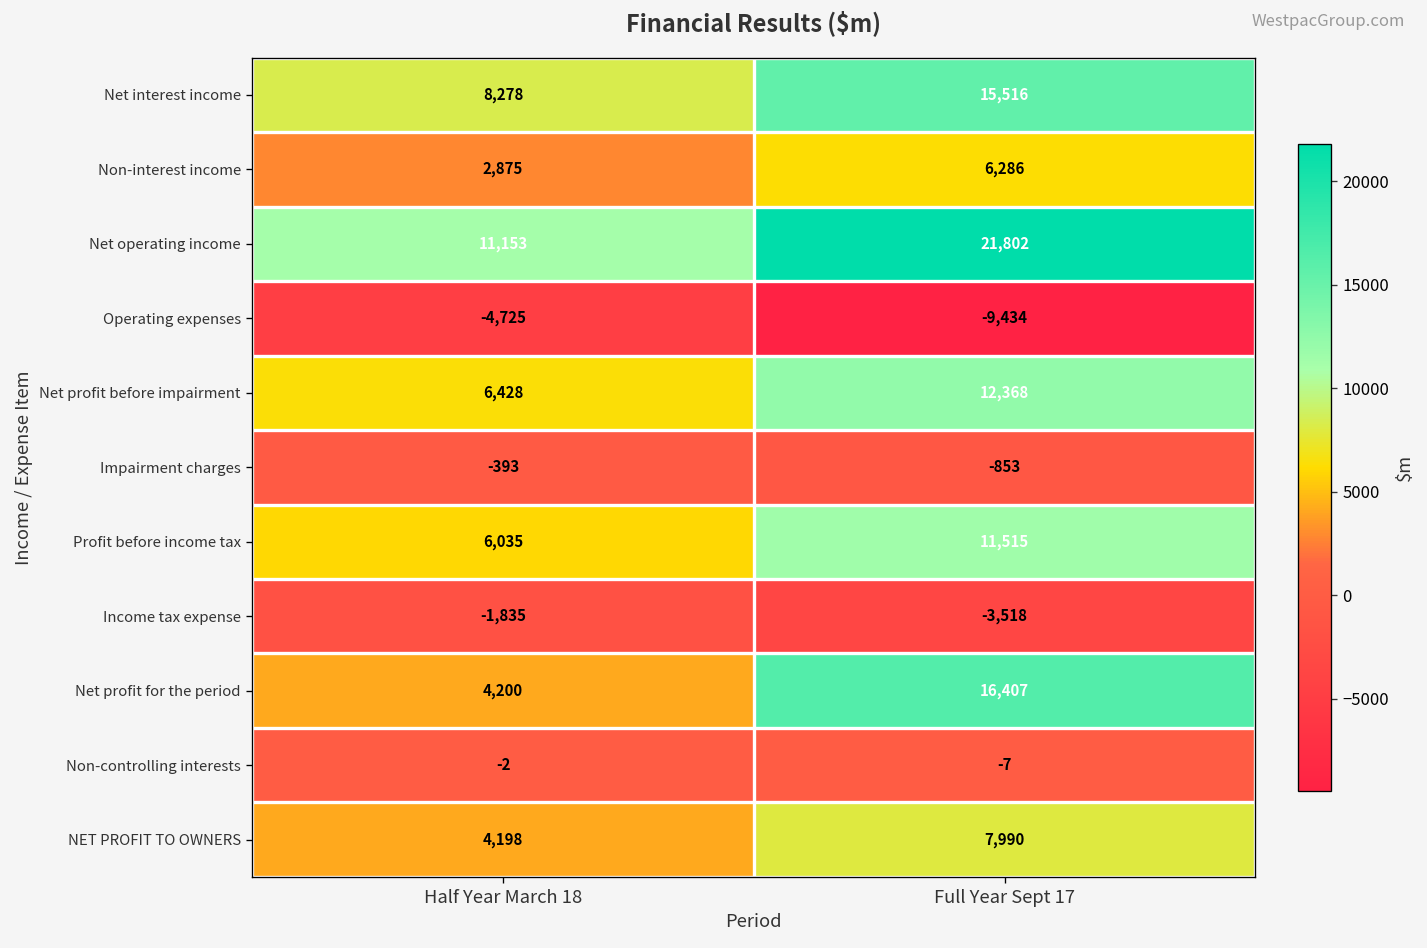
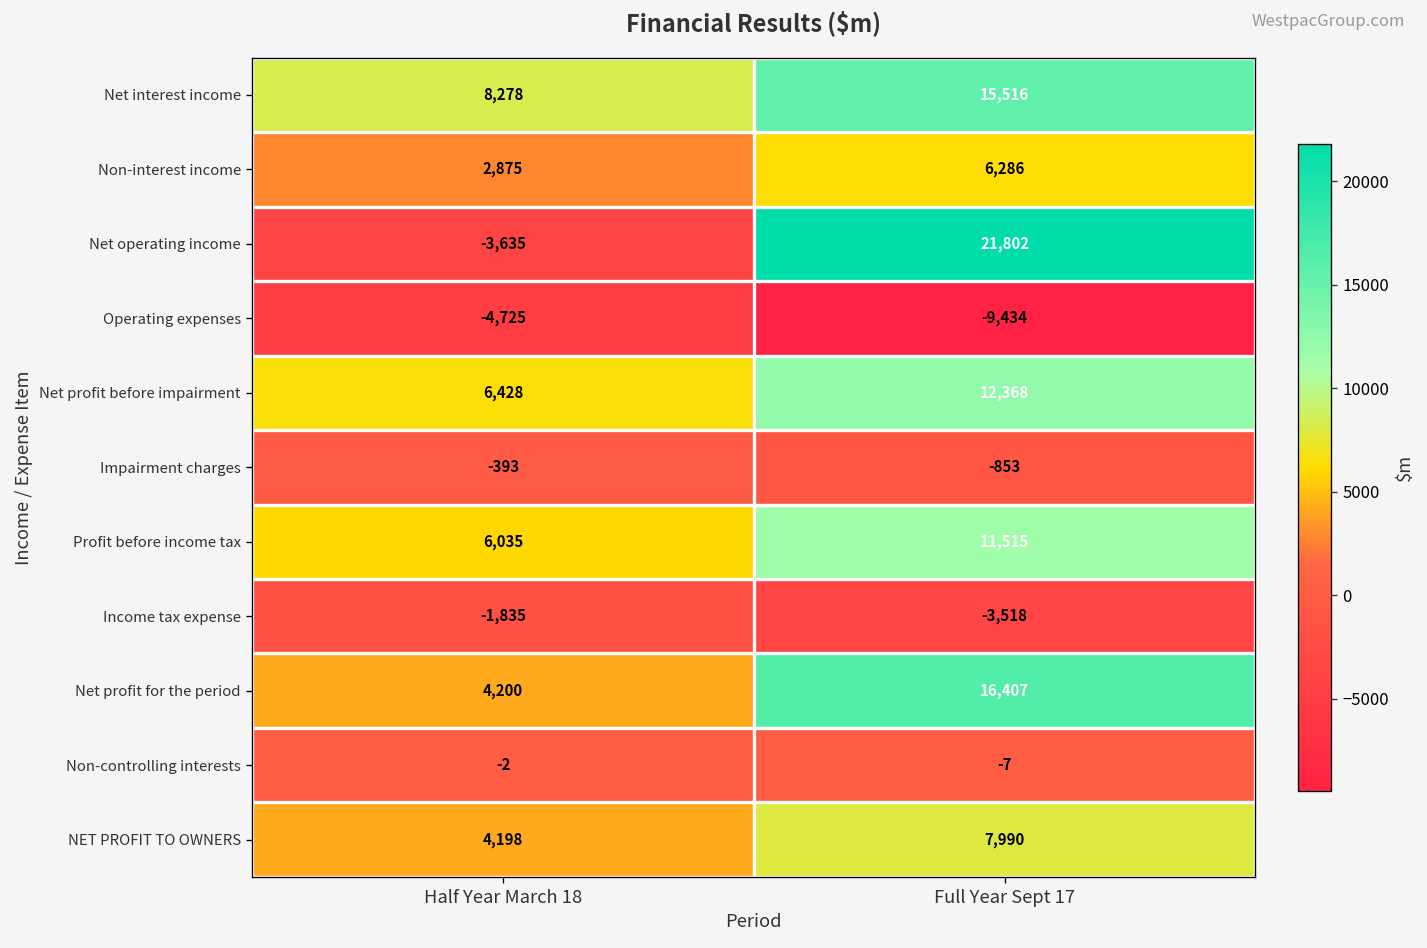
Net operating income, Half Year March 18: 11,153 -> -3,635
